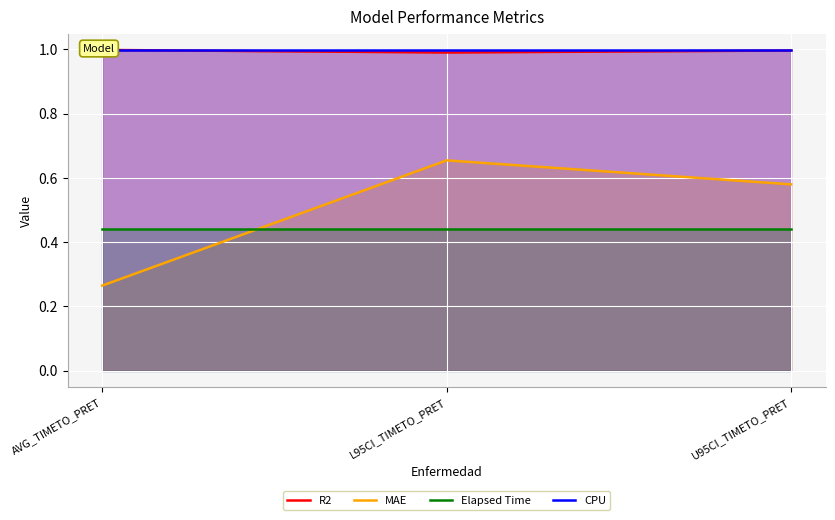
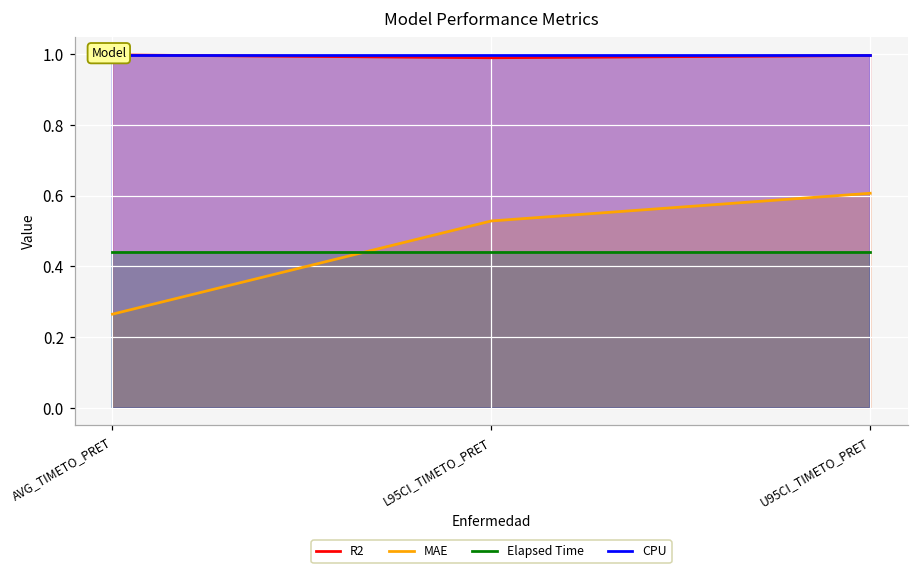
MAE, L95CI_TIMETO_PRET: 0.65 -> 0.53
MAE, U95CI_TIMETO_PRET: 0.58 -> 0.61
